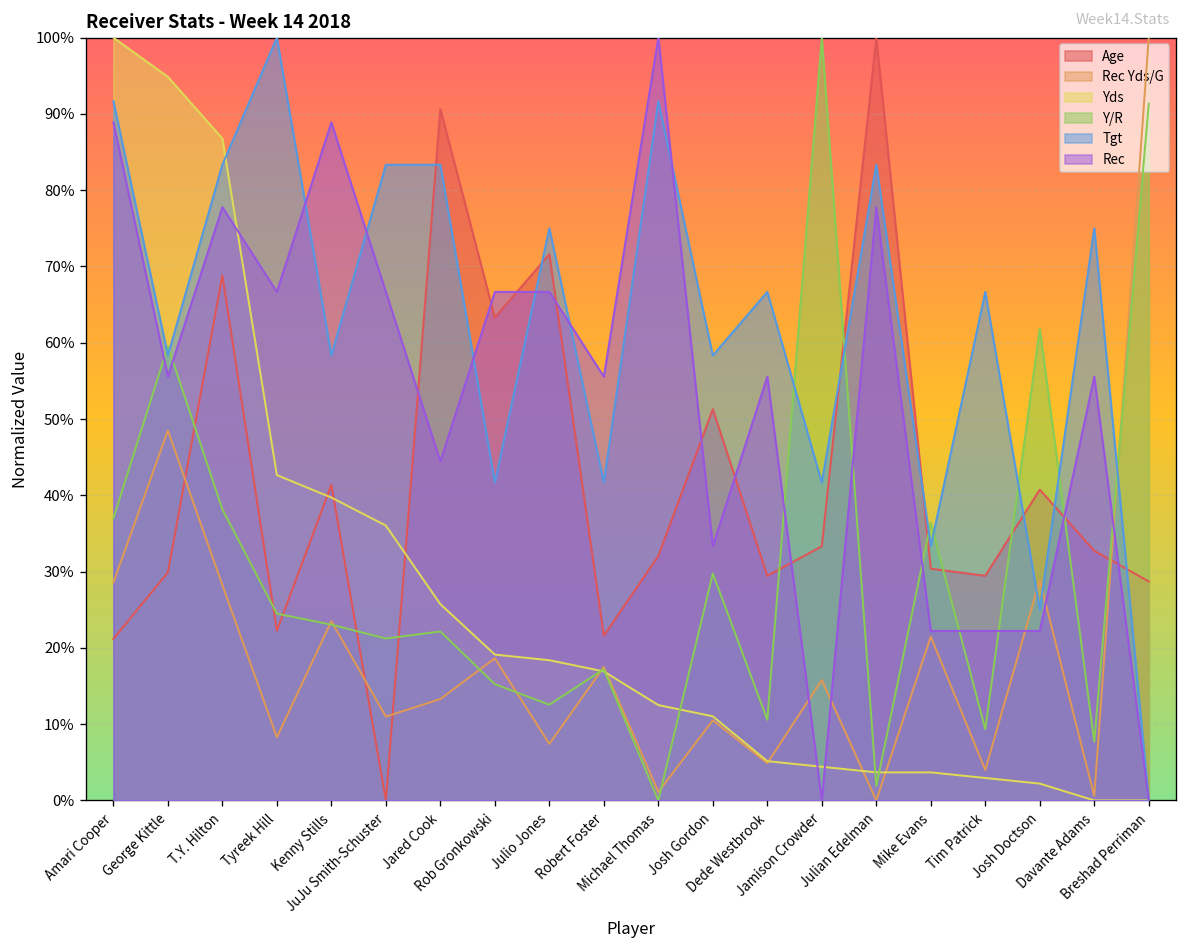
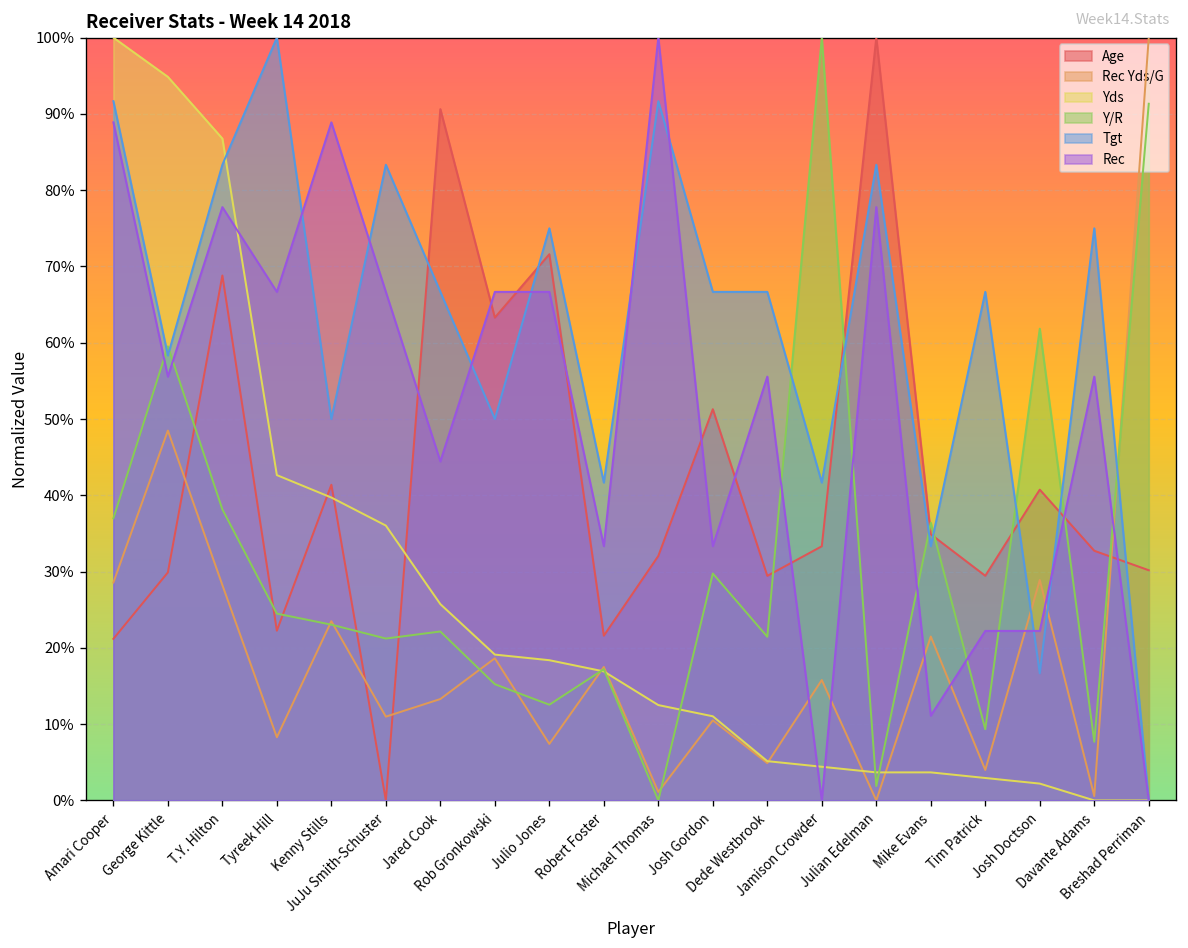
Tgt, Kenny Stills: 58% -> 50%
Tgt, Jared Cook: 83% -> 67%
Tgt, Rob Gronkowski: 42% -> 50%
Rec, Robert Foster: 56% -> 33%
Tgt, Josh Gordon: 58% -> 67%
Y/R, Dede Westbrook: 11% -> 21%
Age, Mike Evans: 30% -> 35%
Rec, Mike Evans: 22% -> 11%
Tgt, Josh Doctson: 25% -> 17%
Age, Breshad Perriman: 29% -> 30%
